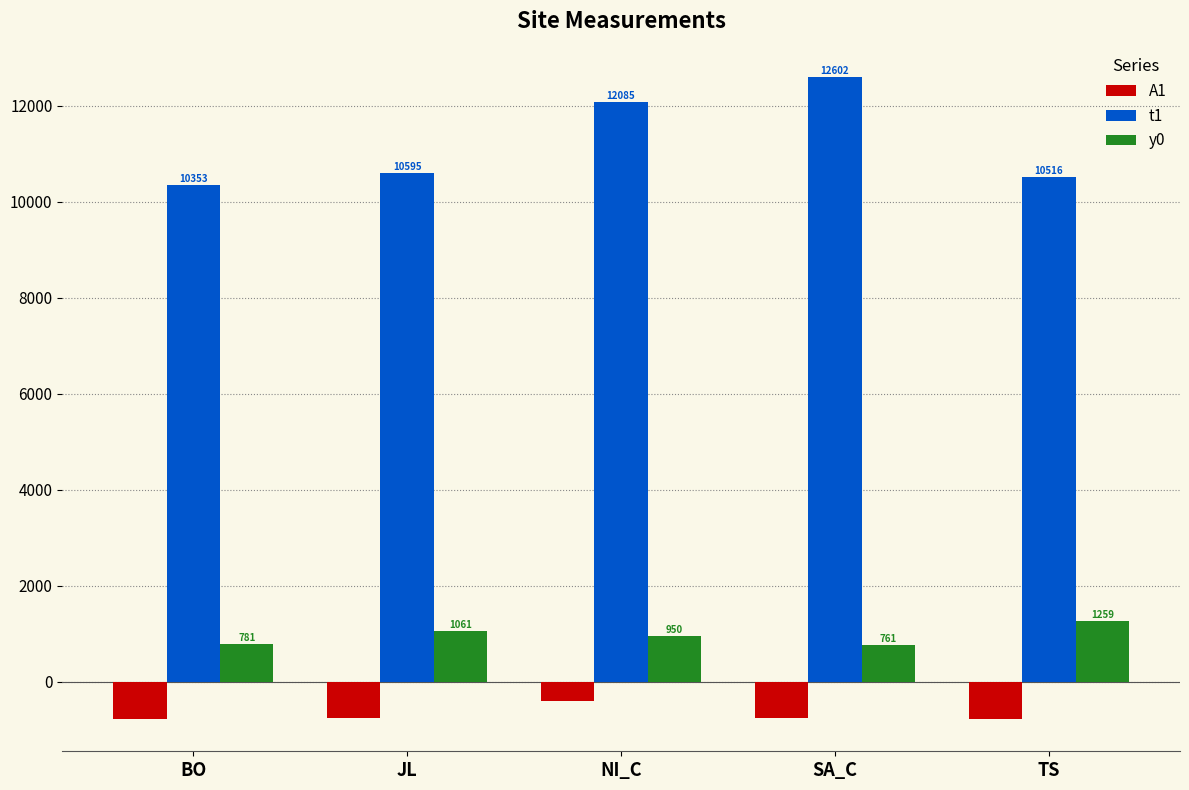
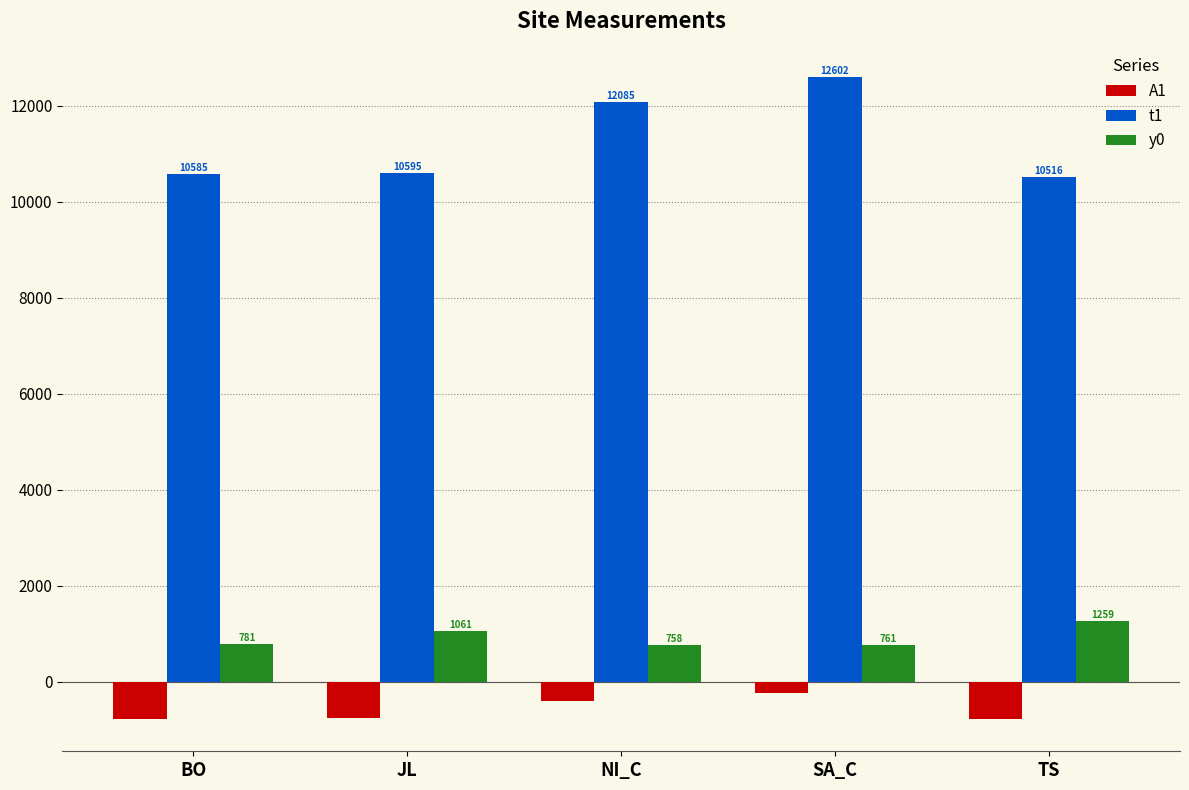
t1, BO: 10353 -> 10585
y0, NI_C: 950 -> 758
A1, SA_C: -800 -> -200
